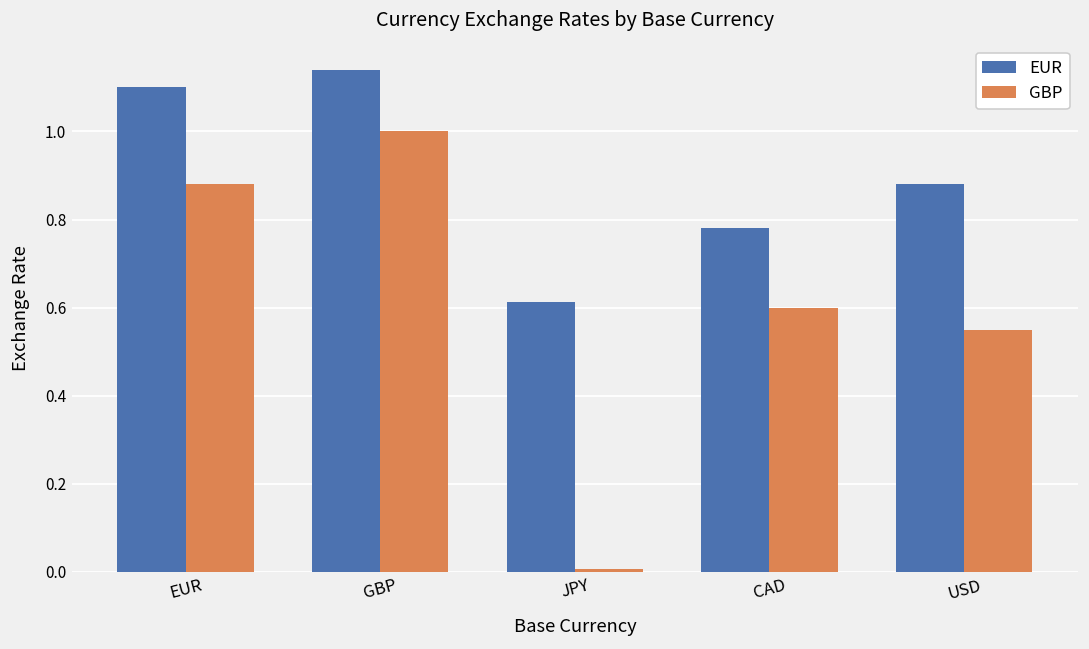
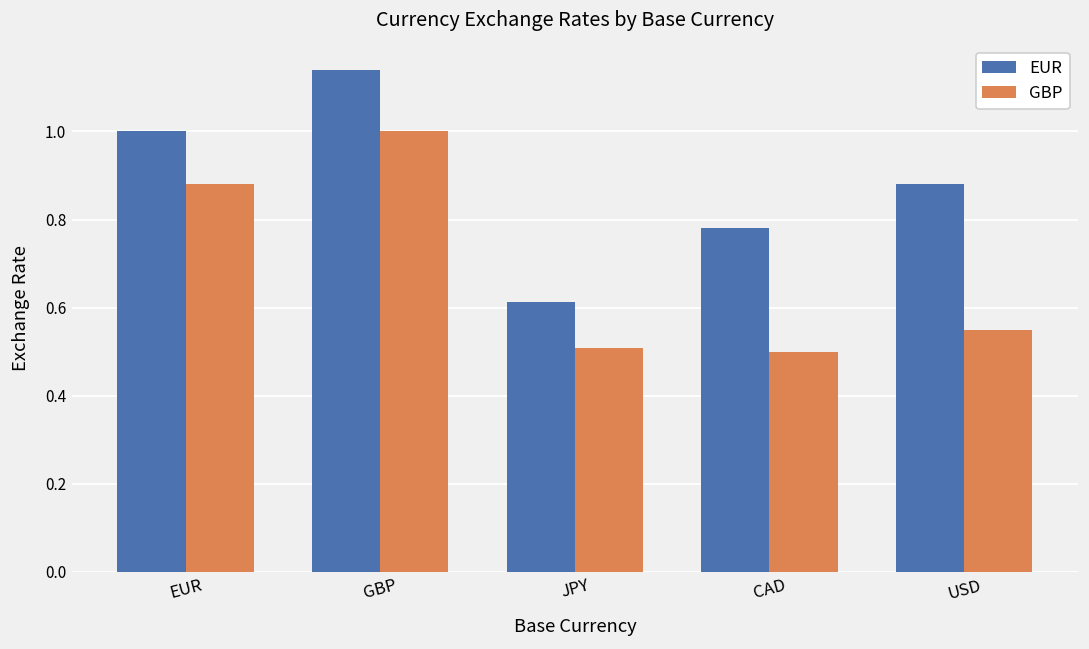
EUR, EUR: 1.1 -> 1.0
GBP, JPY: 0.01 -> 0.51
GBP, CAD: 0.6 -> 0.5
